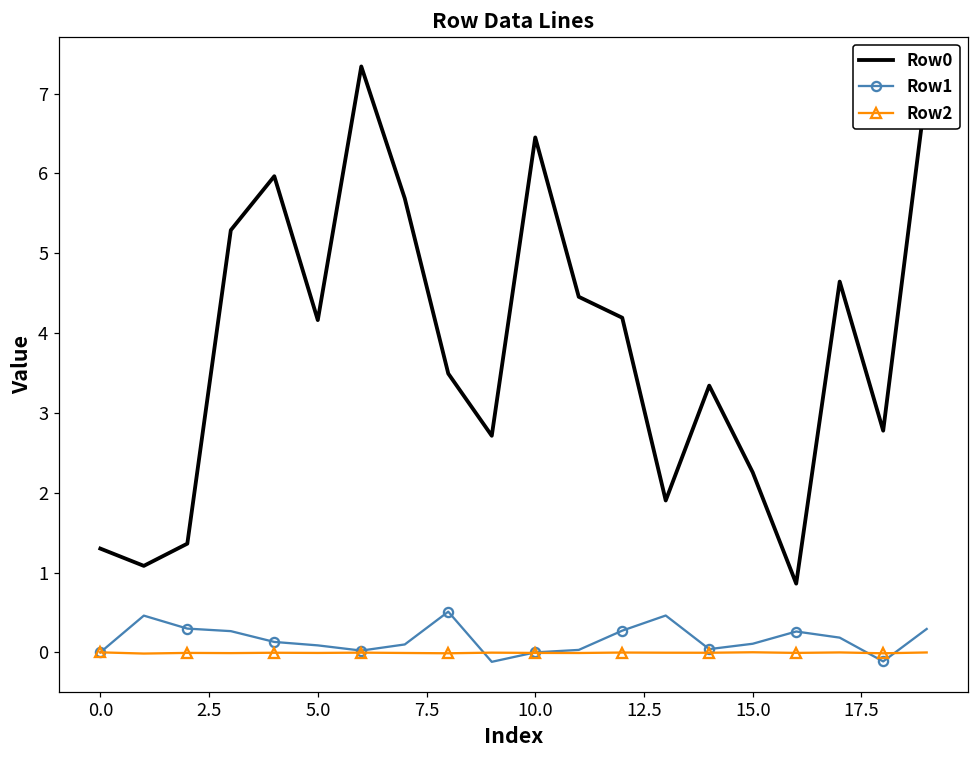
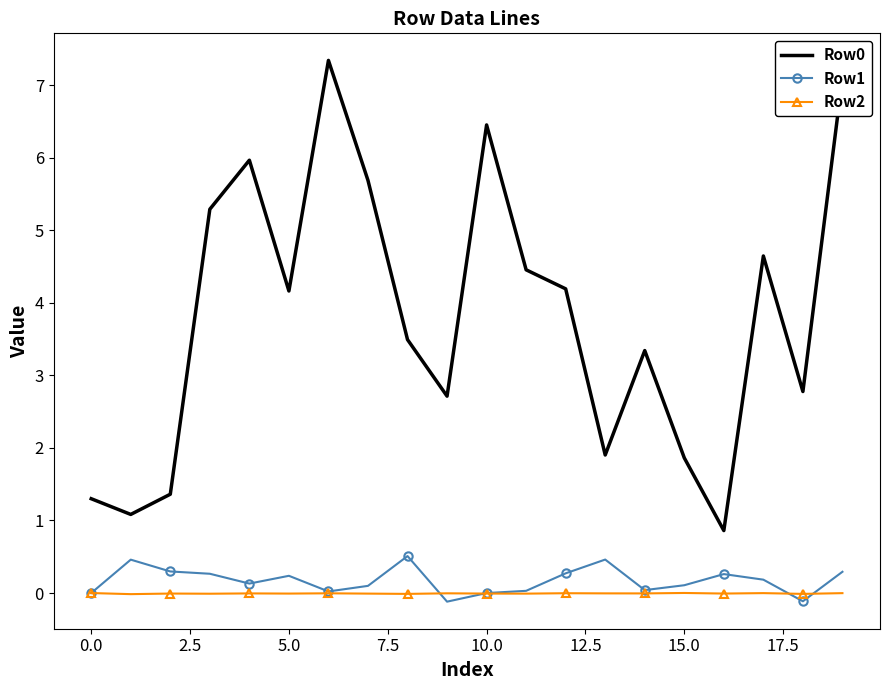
Row1, 5.0: 0.1 -> 0.2
Row0, 15.0: 2.3 -> 1.9
